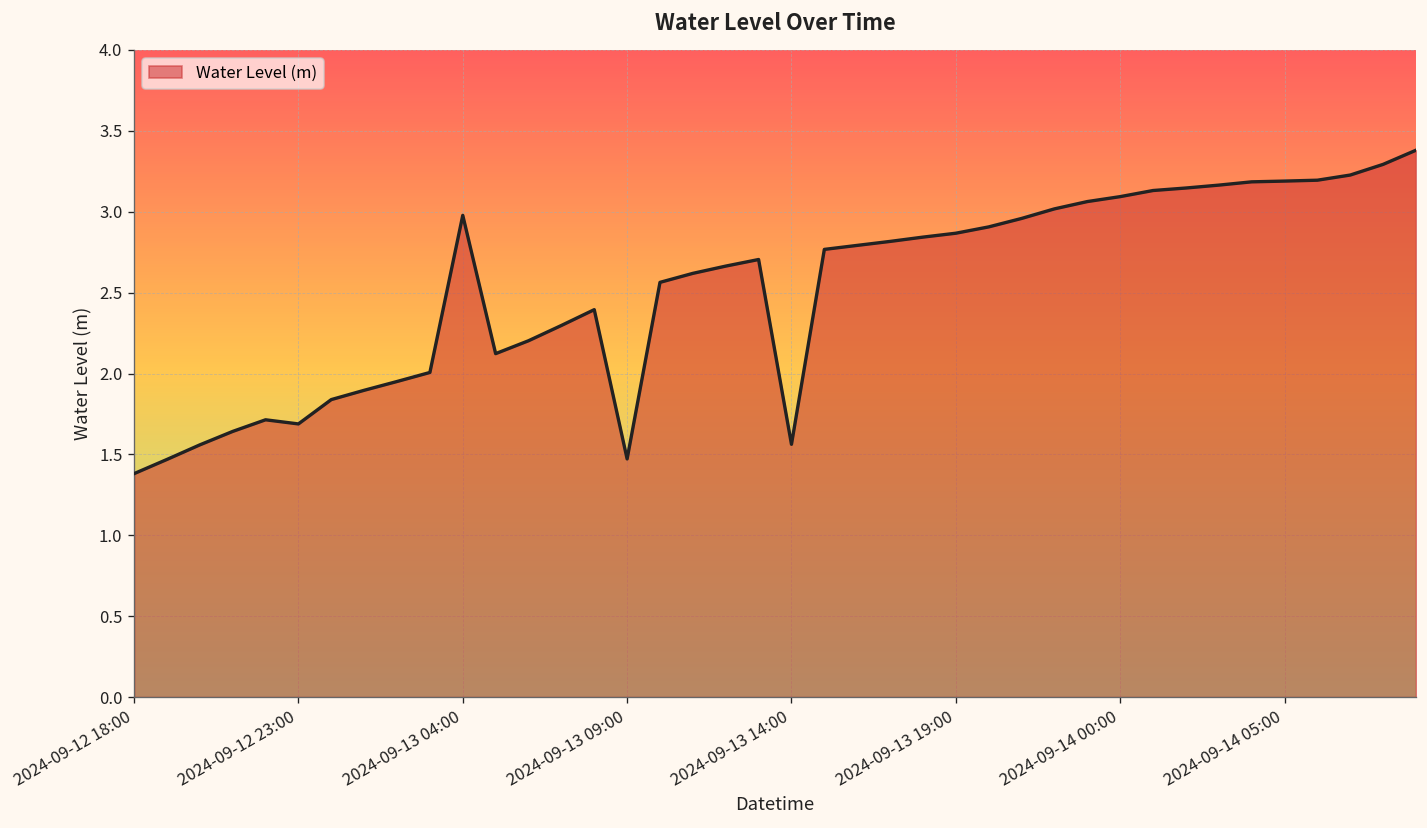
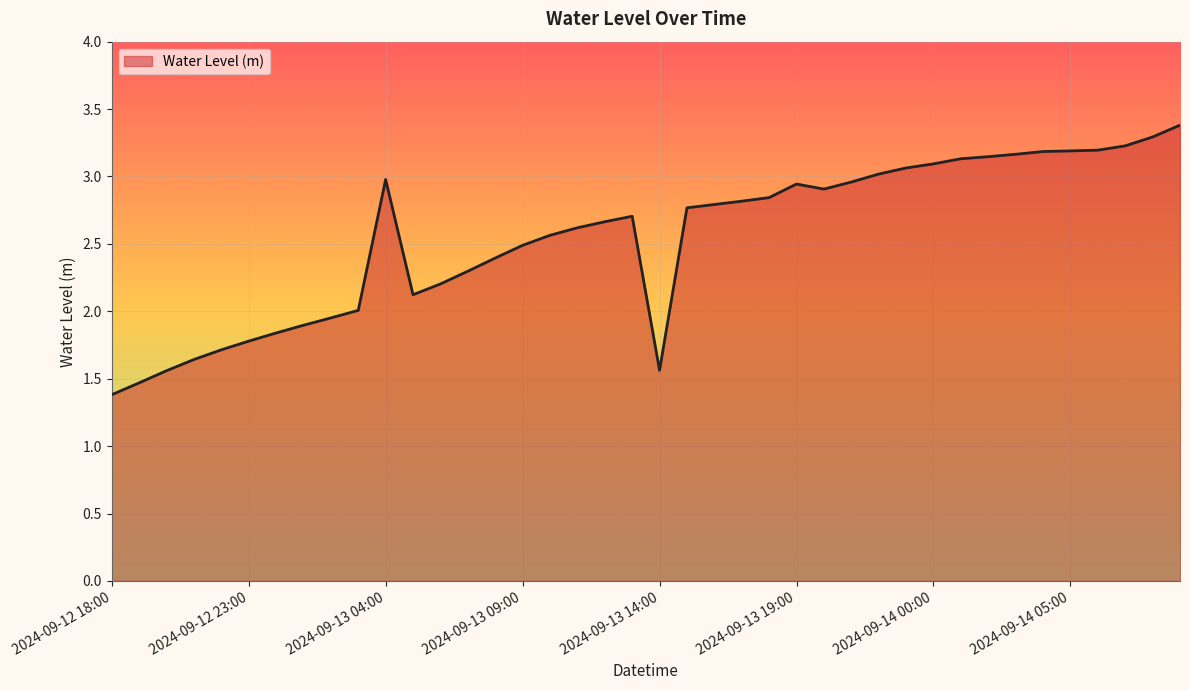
2024-09-12 23:00: 1.69 -> 1.78
2024-09-13 09:00: 1.47 -> 2.49
2024-09-13 19:00: 2.87 -> 2.94
